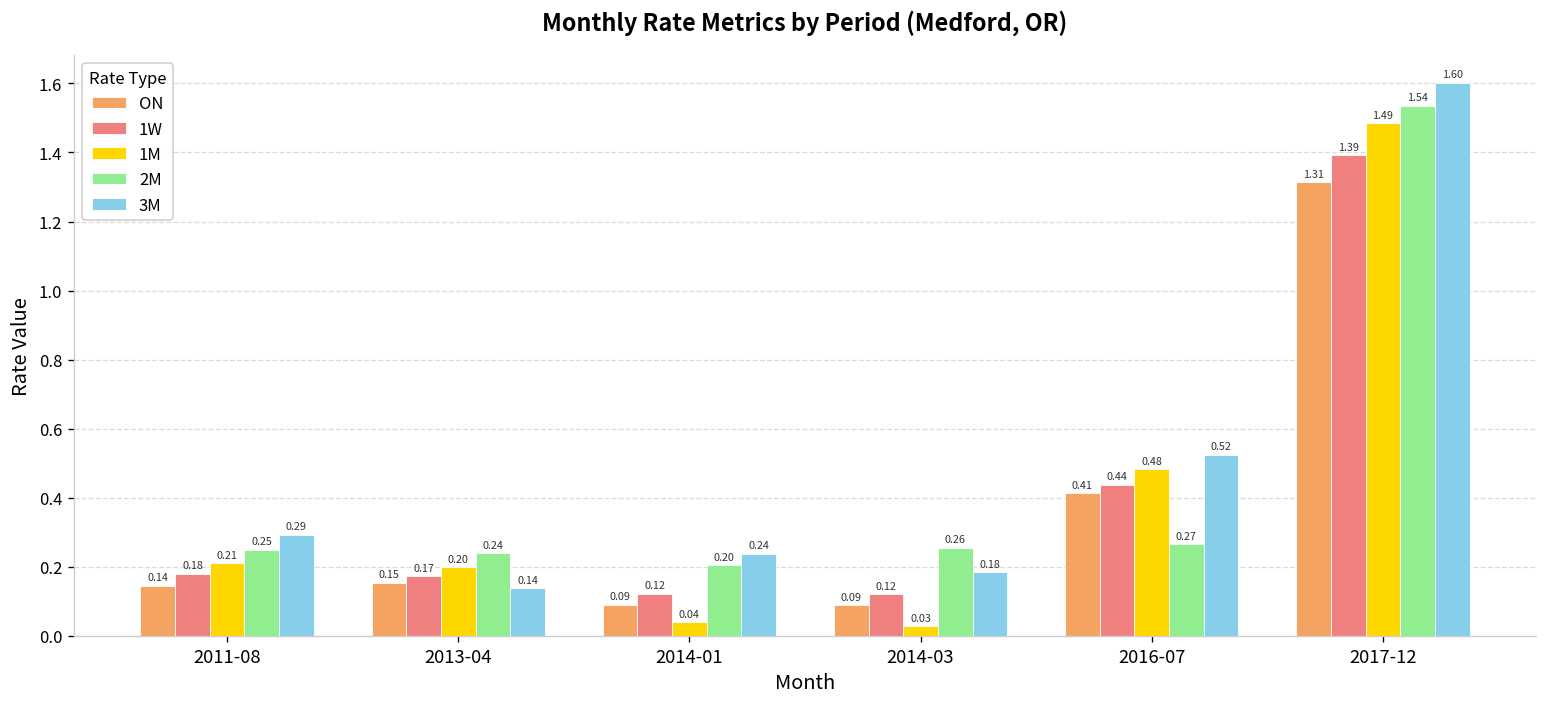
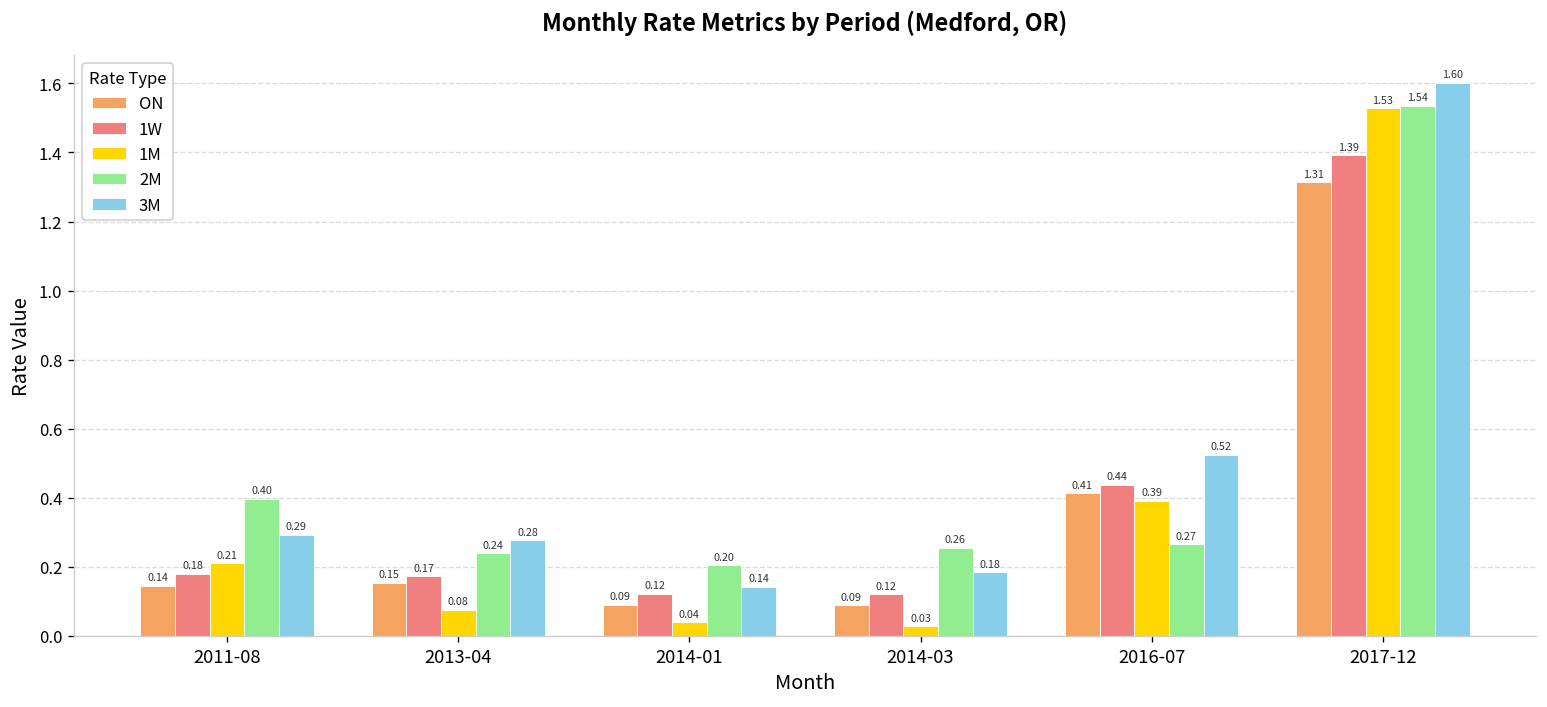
2M, 2011-08: 0.25 -> 0.40
1M, 2013-04: 0.20 -> 0.08
3M, 2013-04: 0.14 -> 0.28
3M, 2014-01: 0.24 -> 0.14
1M, 2016-07: 0.48 -> 0.39
1M, 2017-12: 1.49 -> 1.53
